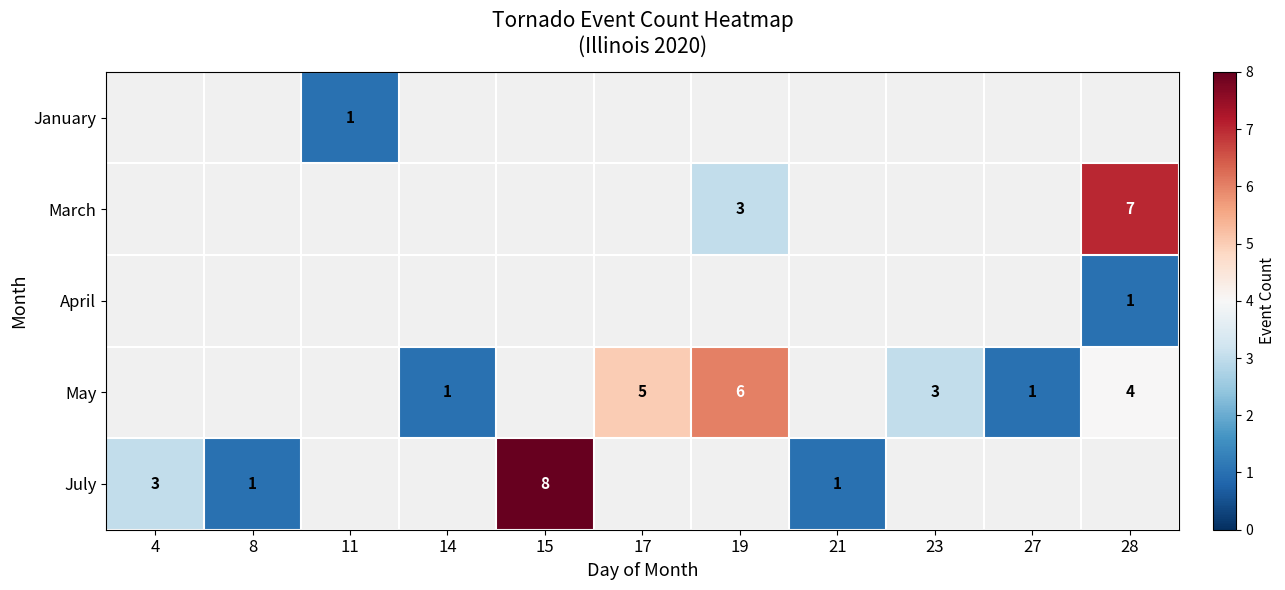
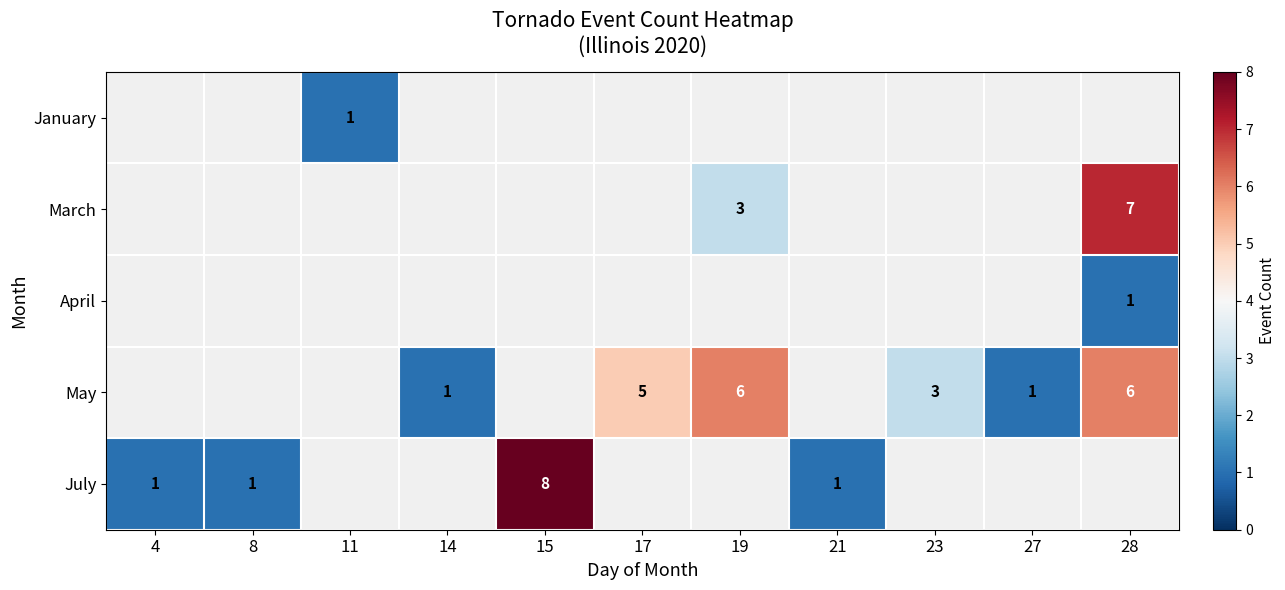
May, 28: 4 -> 6
July, 4: 3 -> 1
